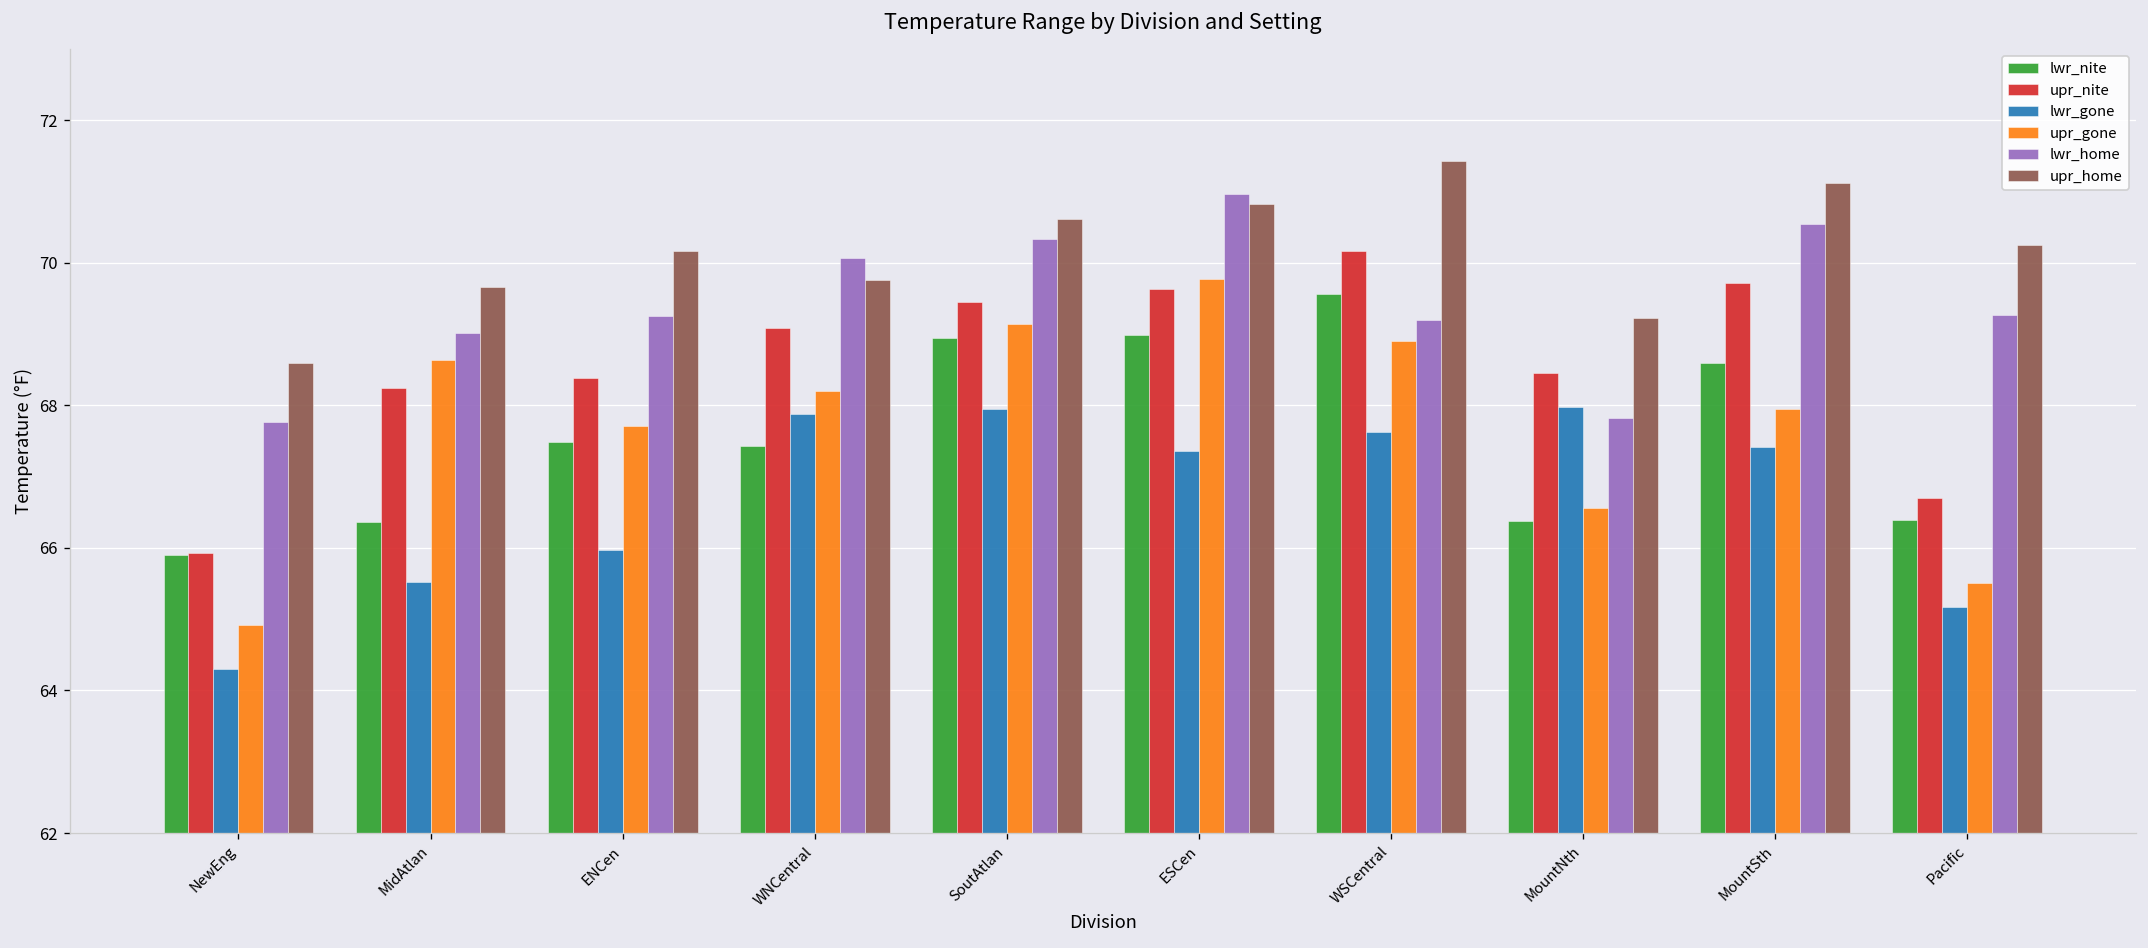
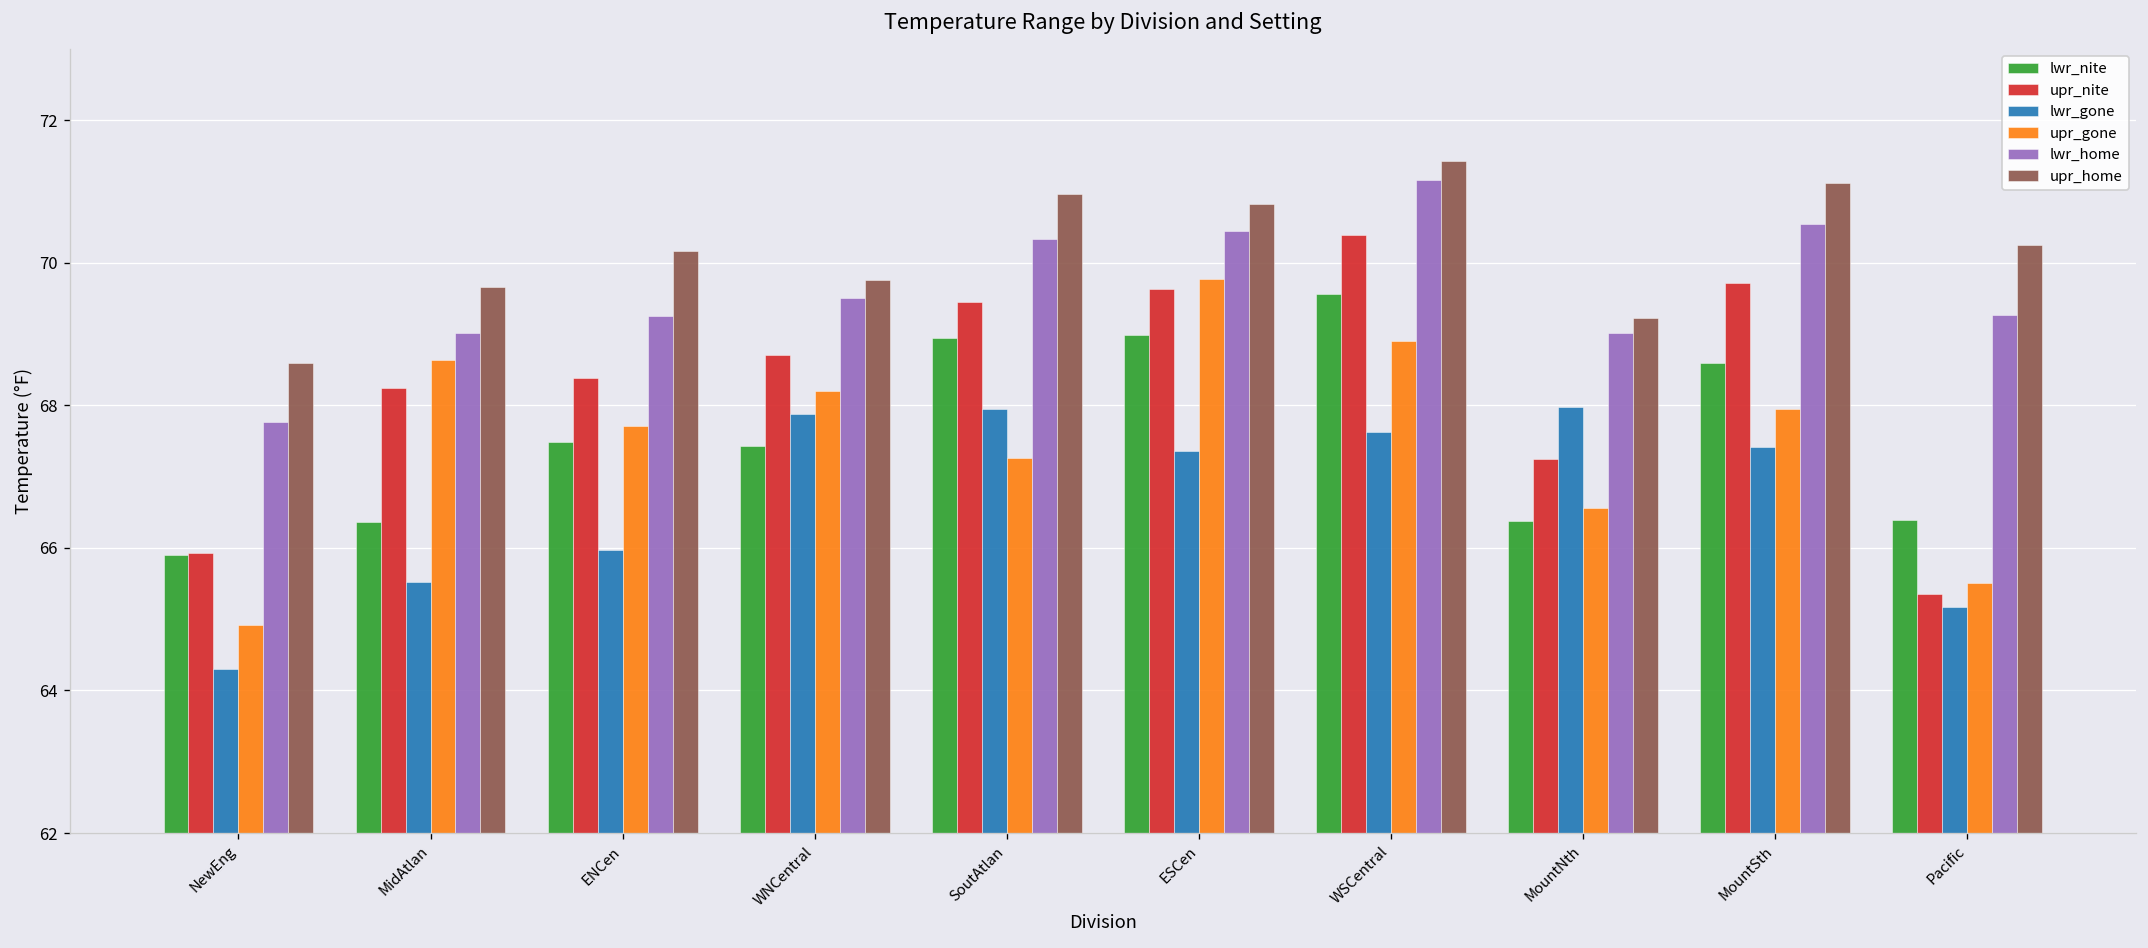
upr_nite, WNCentral: 69.1 -> 68.7
lwr_home, WNCentral: 70.1 -> 69.5
upr_gone, SoutAtlan: 69.1 -> 67.3
upr_home, SoutAtlan: 70.6 -> 71.0
lwr_home, ESCen: 71.0 -> 70.4
upr_nite, WSCentral: 70.2 -> 70.4
lwr_home, WSCentral: 69.2 -> 71.2
upr_nite, MountNth: 68.4 -> 67.2
lwr_home, MountNth: 67.8 -> 69.0
upr_nite, Pacific: 66.7 -> 65.3
